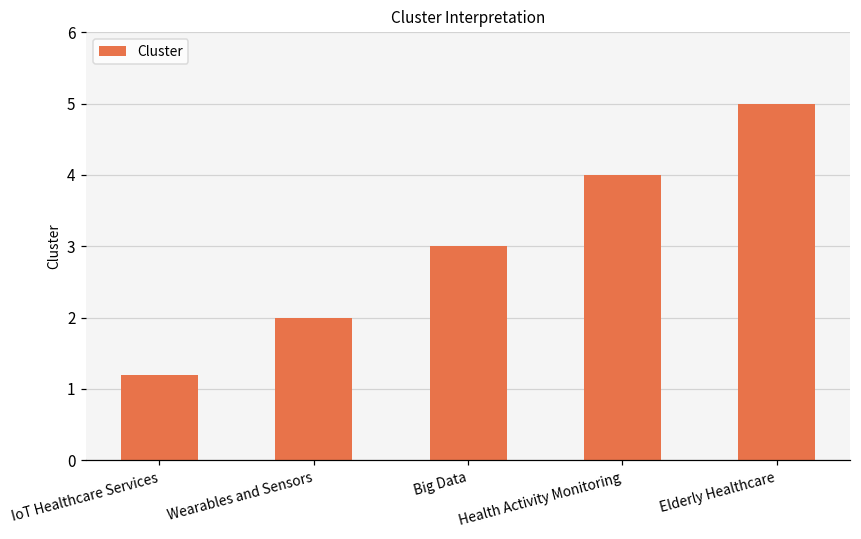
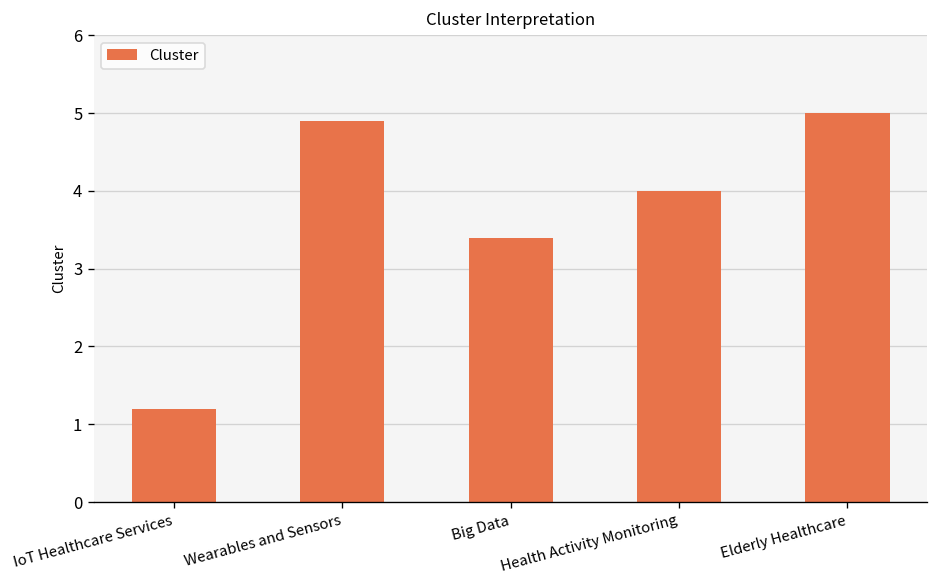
Wearables and Sensors: 2.0 -> 4.9
Big Data: 3.0 -> 3.4
